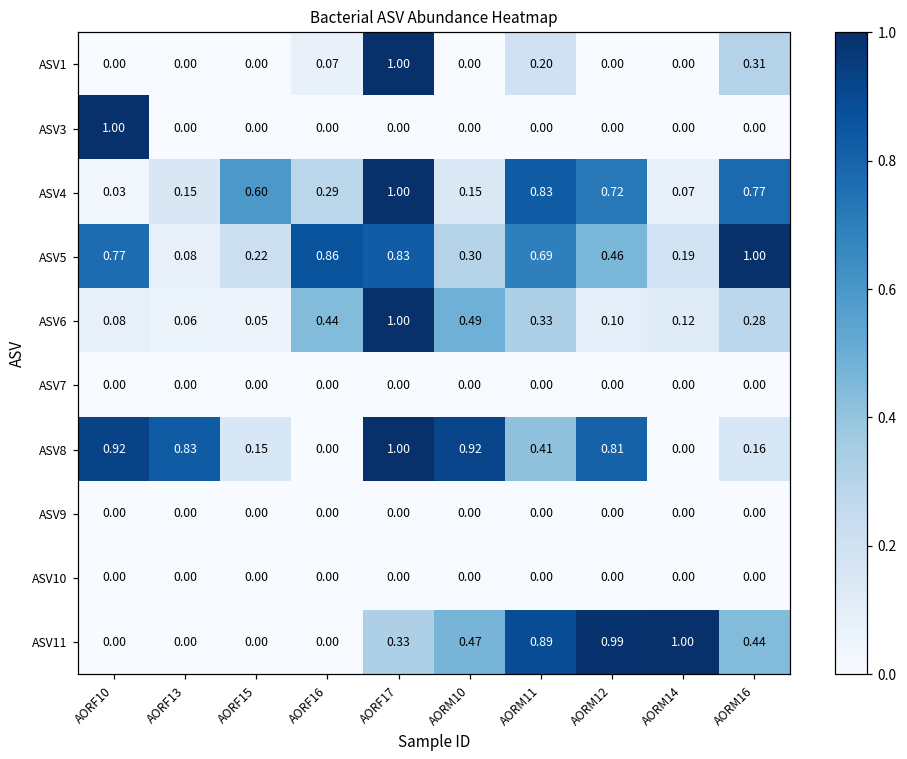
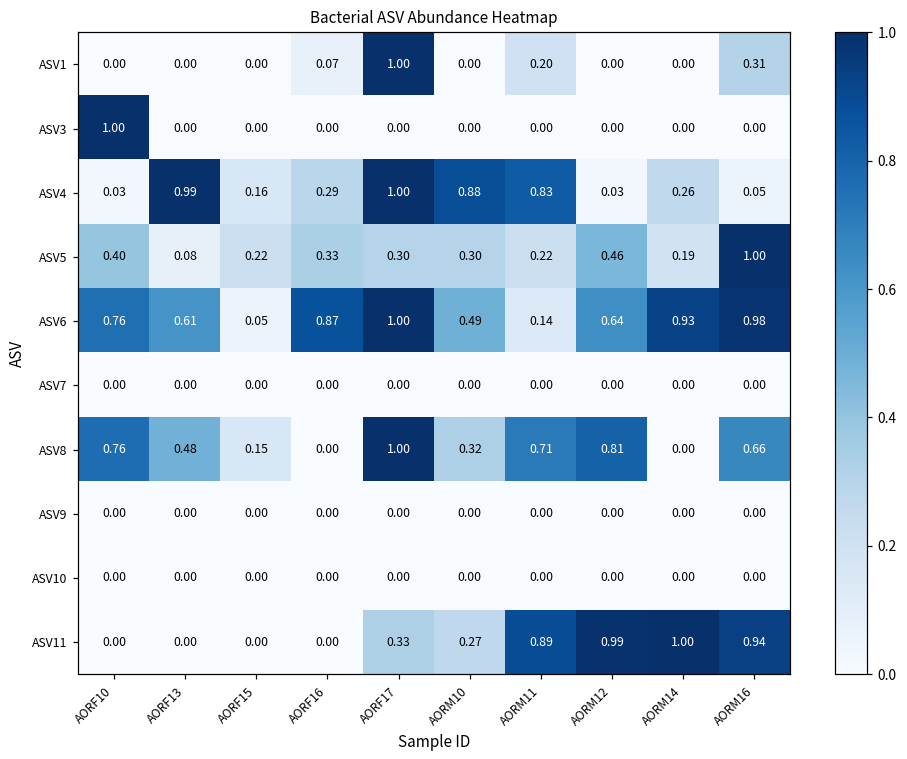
ASV4, AORF13: 0.15 -> 0.99
ASV4, AORF15: 0.60 -> 0.16
ASV4, AORM10: 0.15 -> 0.88
ASV4, AORM12: 0.72 -> 0.03
ASV4, AORM14: 0.07 -> 0.26
ASV4, AORM16: 0.77 -> 0.05
ASV5, AORF10: 0.77 -> 0.40
ASV5, AORF16: 0.86 -> 0.33
ASV5, AORF17: 0.83 -> 0.30
ASV5, AORM11: 0.69 -> 0.22
ASV6, AORF10: 0.08 -> 0.76
ASV6, AORF13: 0.06 -> 0.61
ASV6, AORF16: 0.44 -> 0.87
ASV6, AORM11: 0.33 -> 0.14
ASV6, AORM12: 0.10 -> 0.64
ASV6, AORM14: 0.12 -> 0.93
ASV6, AORM16: 0.28 -> 0.98
ASV8, AORF10: 0.92 -> 0.76
ASV8, AORF13: 0.83 -> 0.48
ASV8, AORM10: 0.92 -> 0.32
ASV8, AORM11: 0.41 -> 0.71
ASV8, AORM16: 0.16 -> 0.66
ASV11, AORM10: 0.47 -> 0.27
ASV11, AORM16: 0.44 -> 0.94
